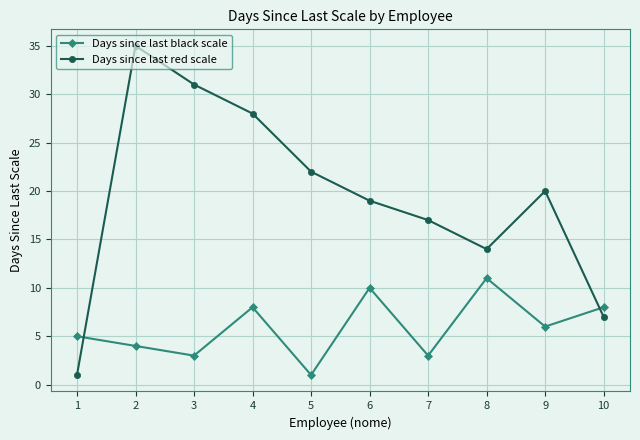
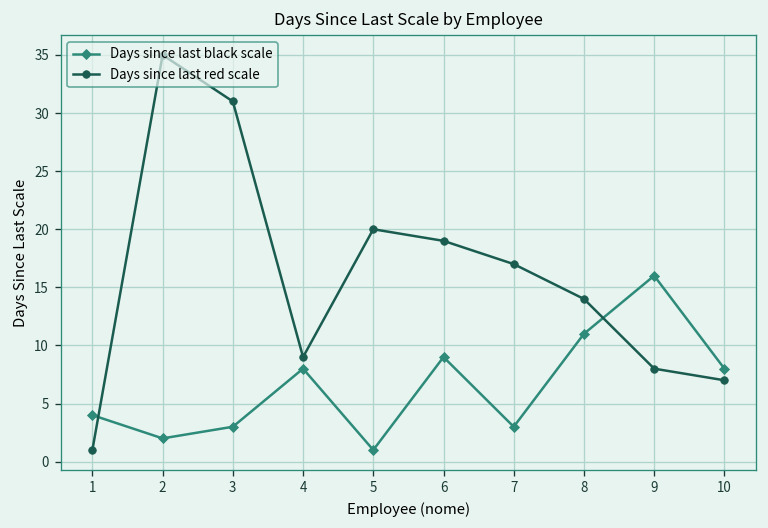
Days since last black scale, 1: 5 -> 4
Days since last black scale, 2: 4 -> 2
Days since last red scale, 4: 28 -> 9
Days since last red scale, 5: 22 -> 20
Days since last black scale, 6: 10 -> 9
Days since last black scale, 9: 6 -> 16
Days since last red scale, 9: 20 -> 8
